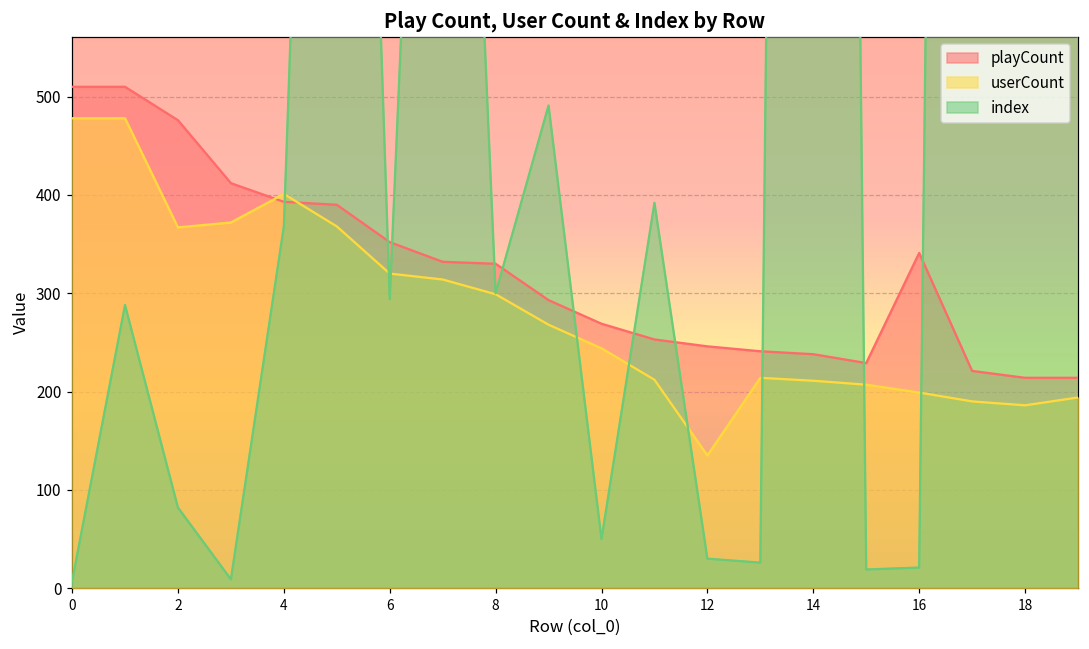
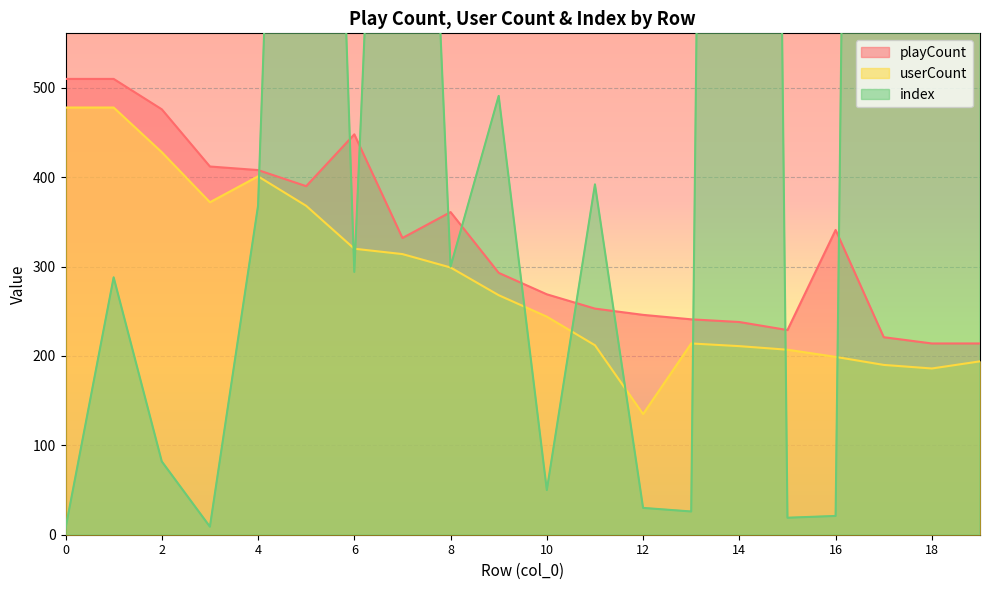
userCount, 2: 370 -> 430
playCount, 4: 390 -> 410
playCount, 6: 350 -> 450
playCount, 8: 330 -> 360
